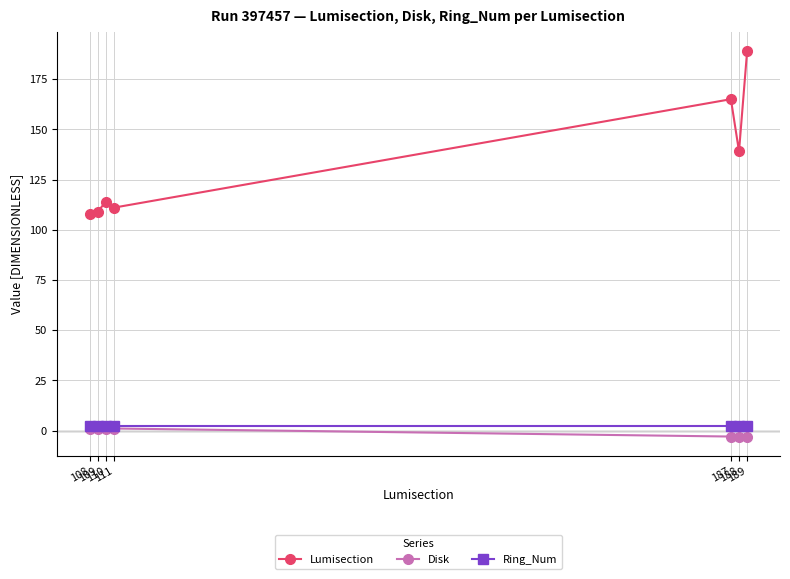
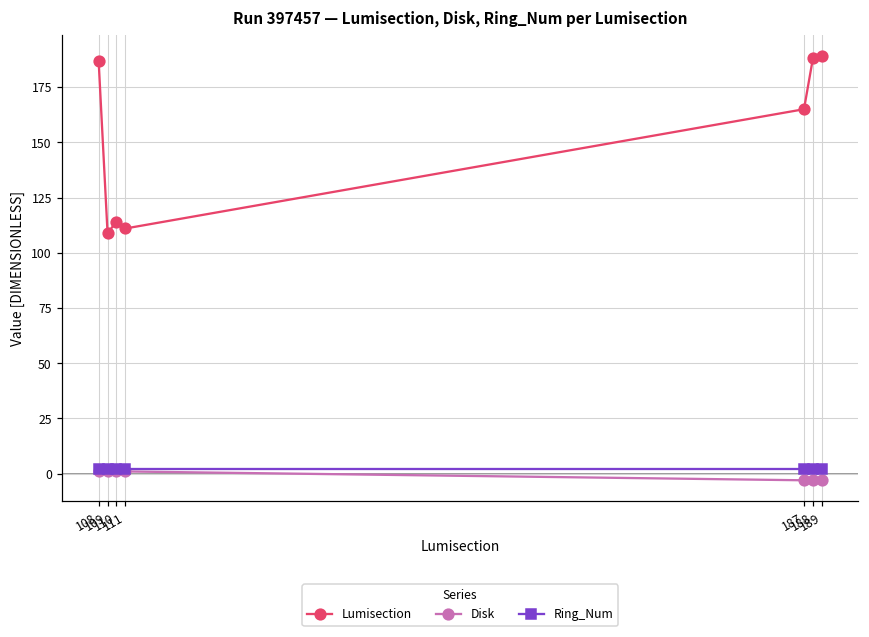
Lumisection, 108: 108 -> 187
Lumisection, 188: 139 -> 188
